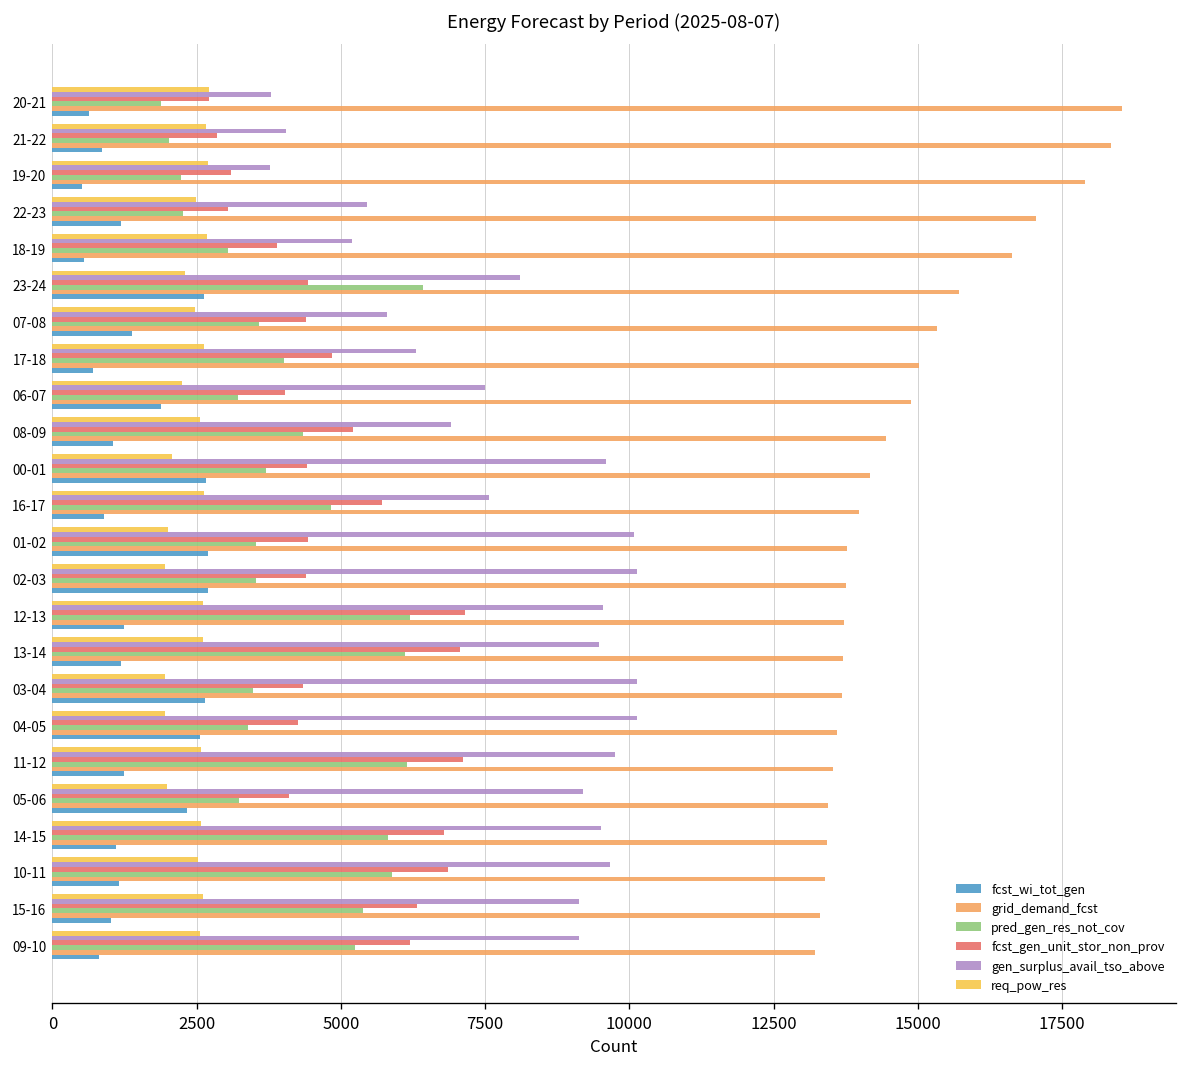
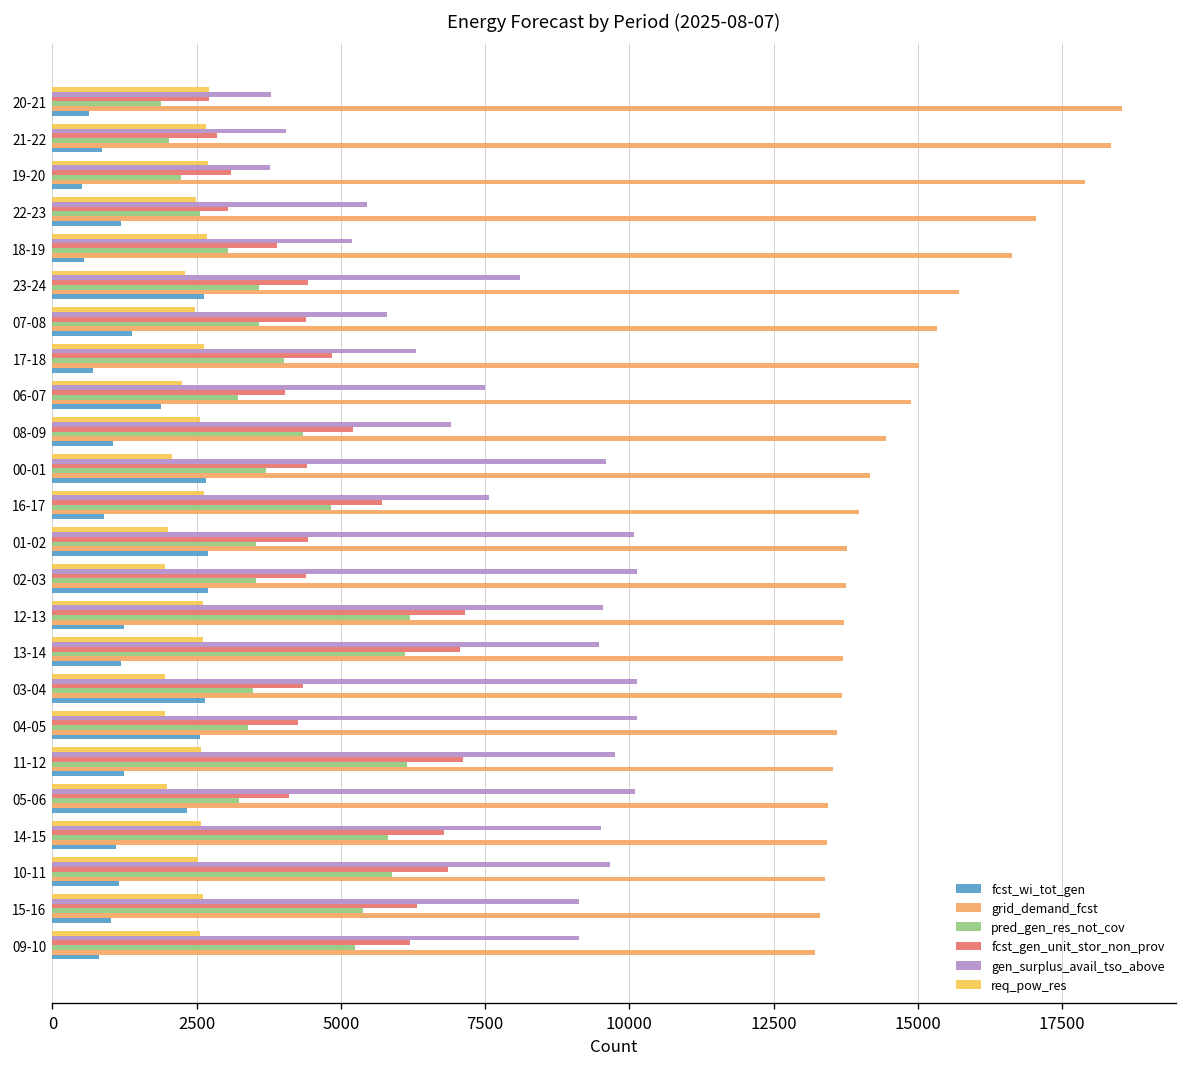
pred_gen_res_not_cov, 22-23: 2300 -> 2600
pred_gen_res_not_cov, 23-24: 6400 -> 3600
gen_surplus_avail_tso_above, 05-06: 9200 -> 10100
